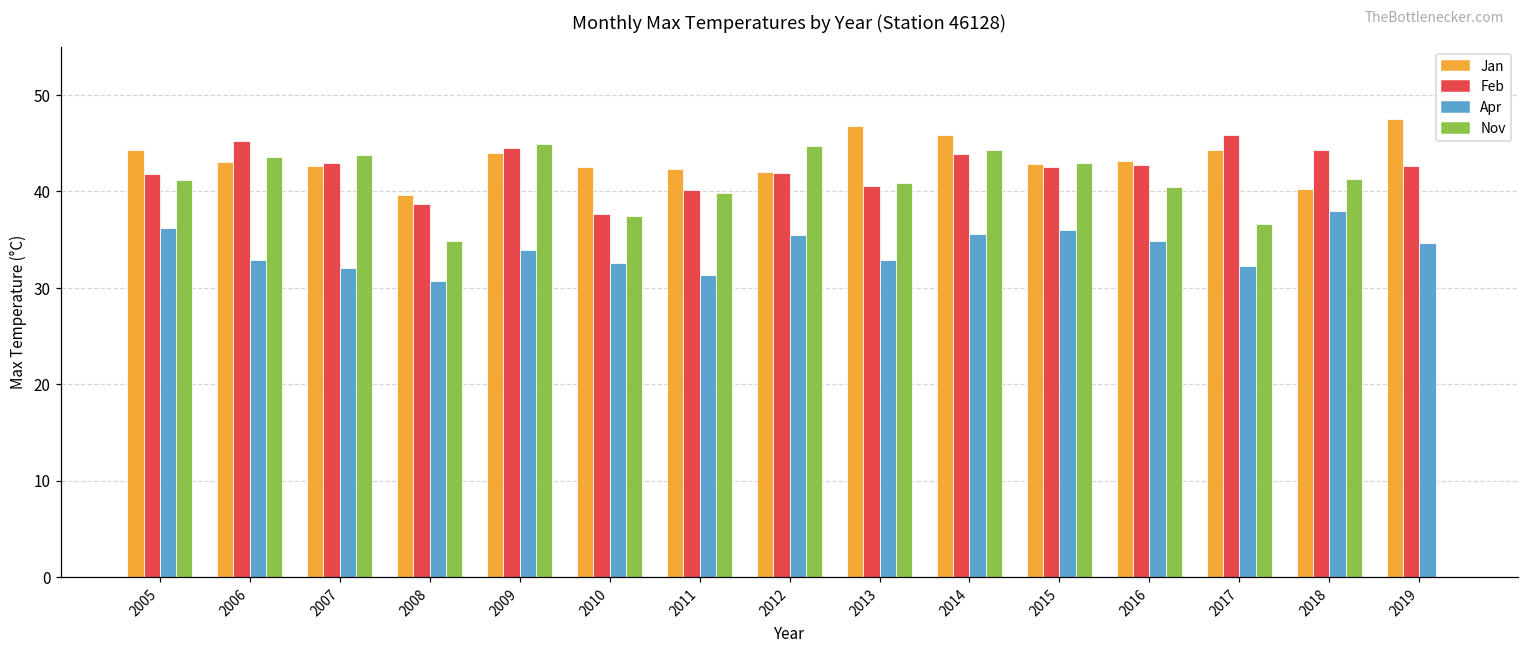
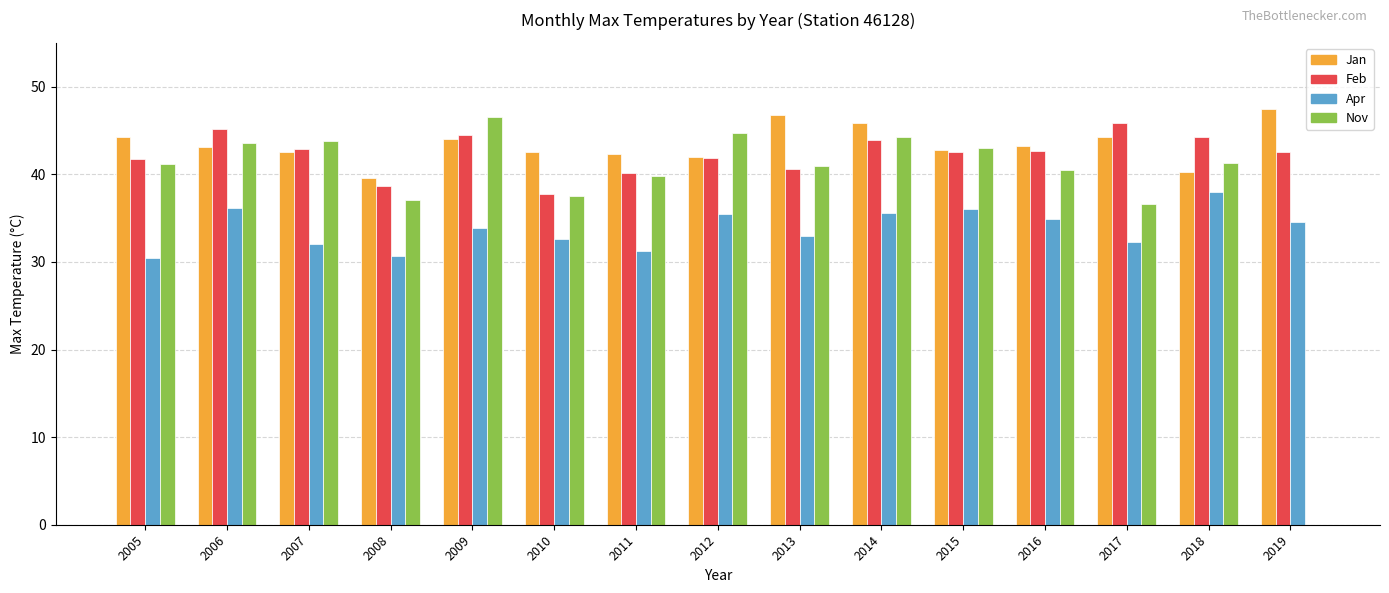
Apr, 2005: 36 -> 31
Apr, 2006: 33 -> 36
Nov, 2008: 35 -> 37
Nov, 2009: 45 -> 47
